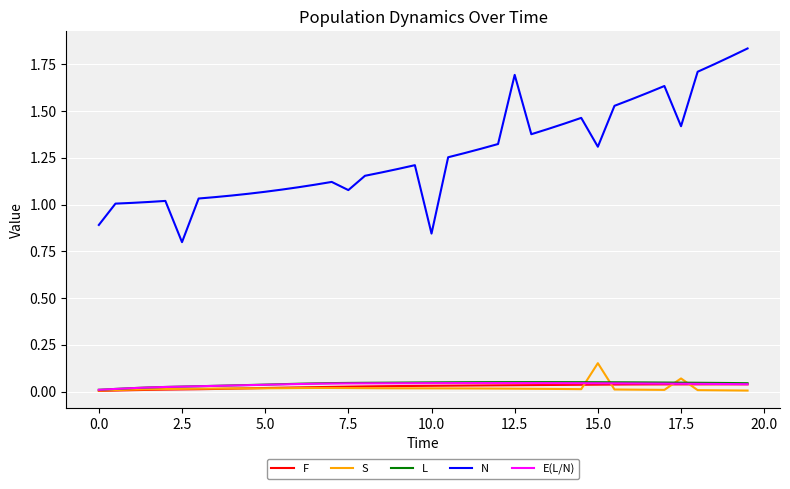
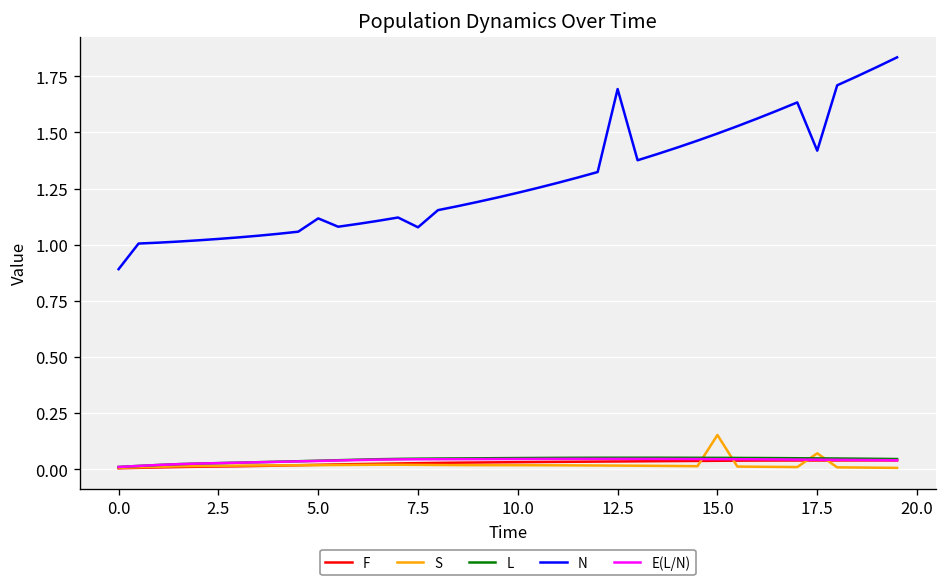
N, 2.5: 0.80 -> 1.03
N, 5.0: 1.07 -> 1.12
N, 10.0: 0.84 -> 1.23
N, 15.0: 1.31 -> 1.49
